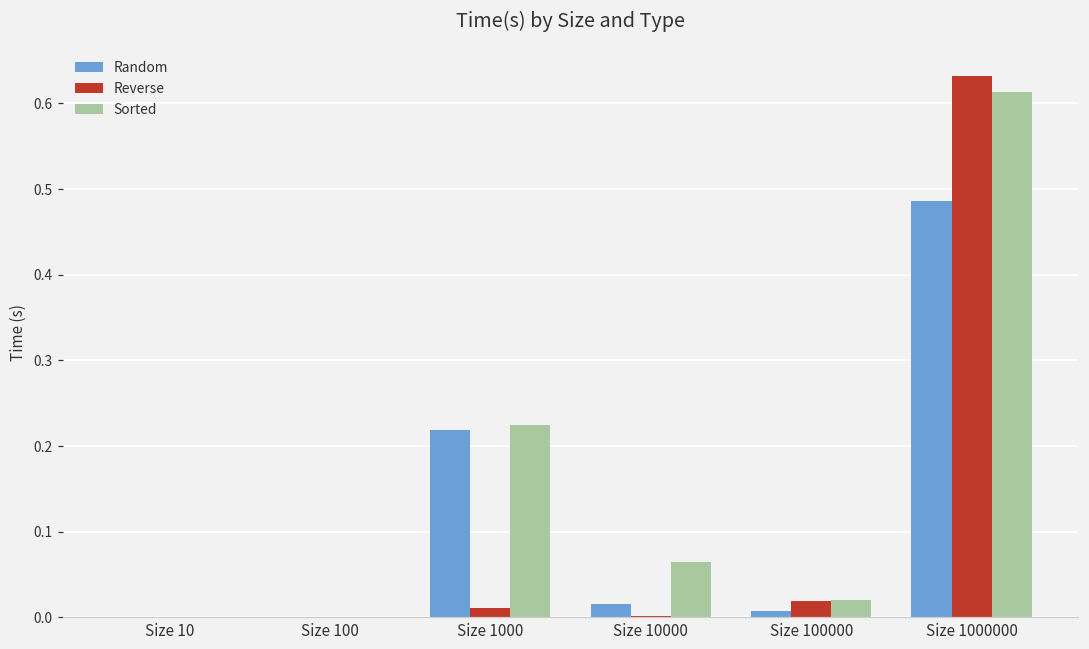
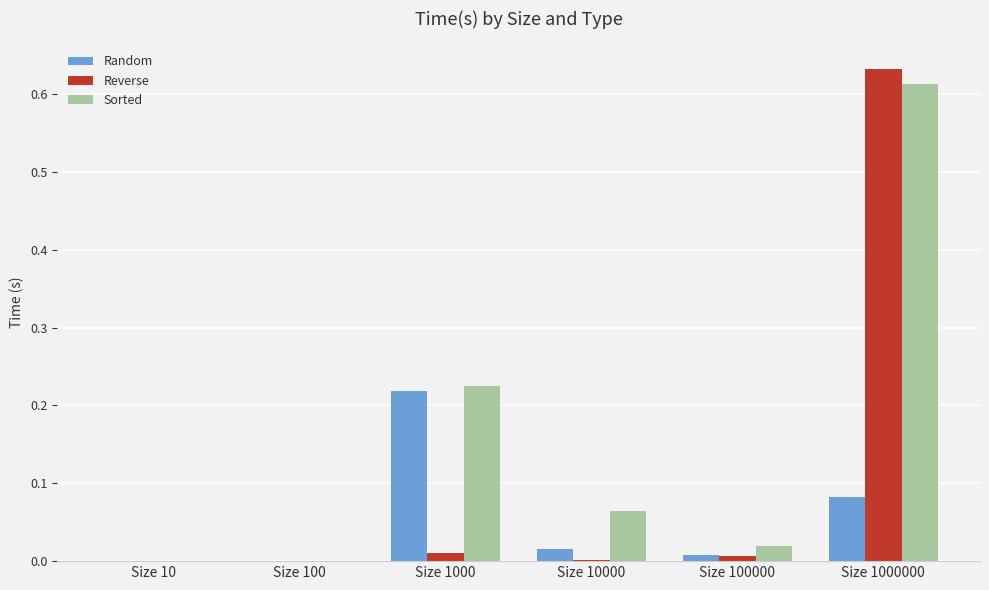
Reverse, Size 100000: 0.02 -> 0.01
Random, Size 1000000: 0.49 -> 0.08
